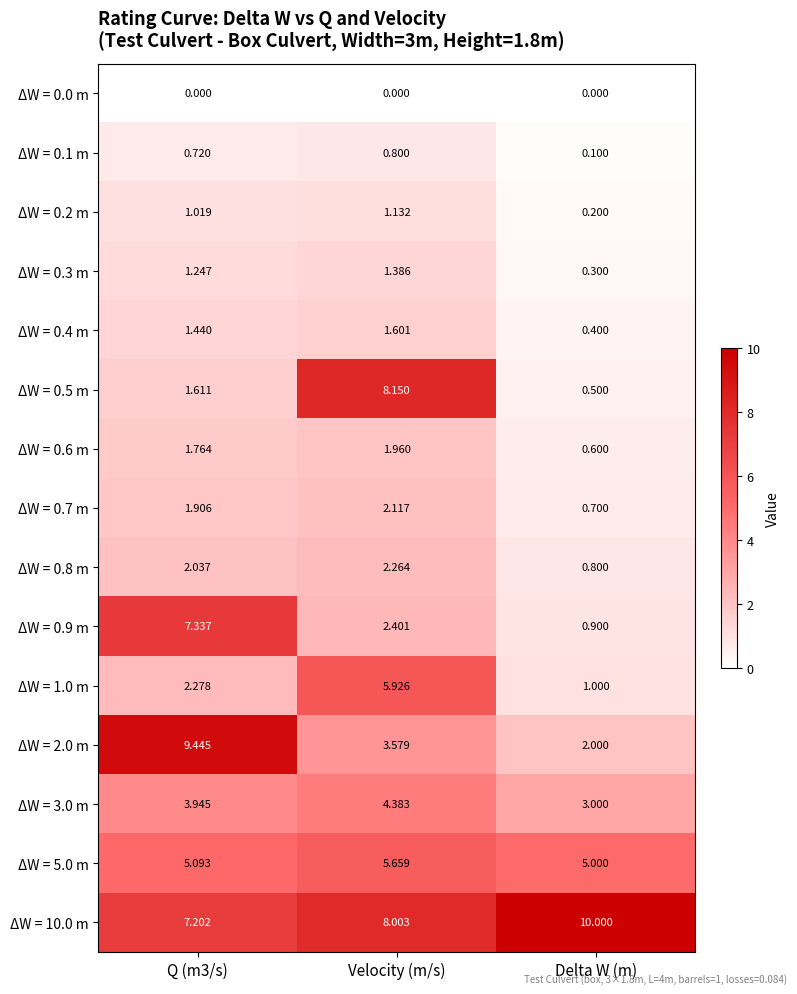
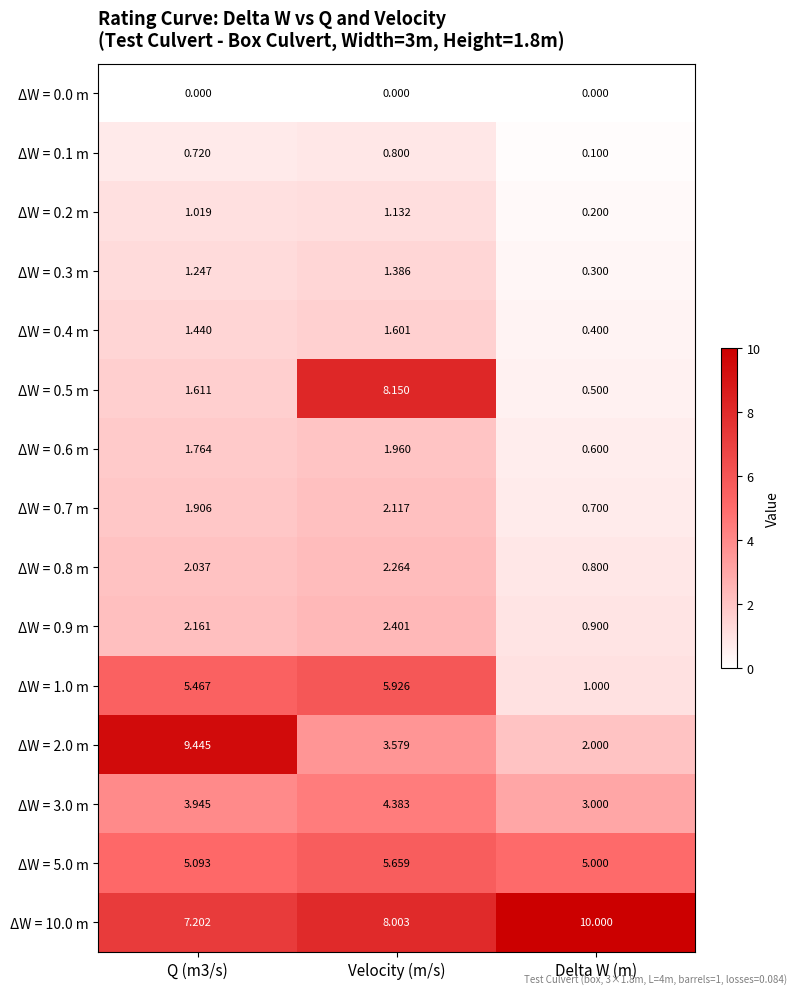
ΔW = 0.9 m, Q (m3/s): 7.337 -> 2.161
ΔW = 1.0 m, Q (m3/s): 2.278 -> 5.467
